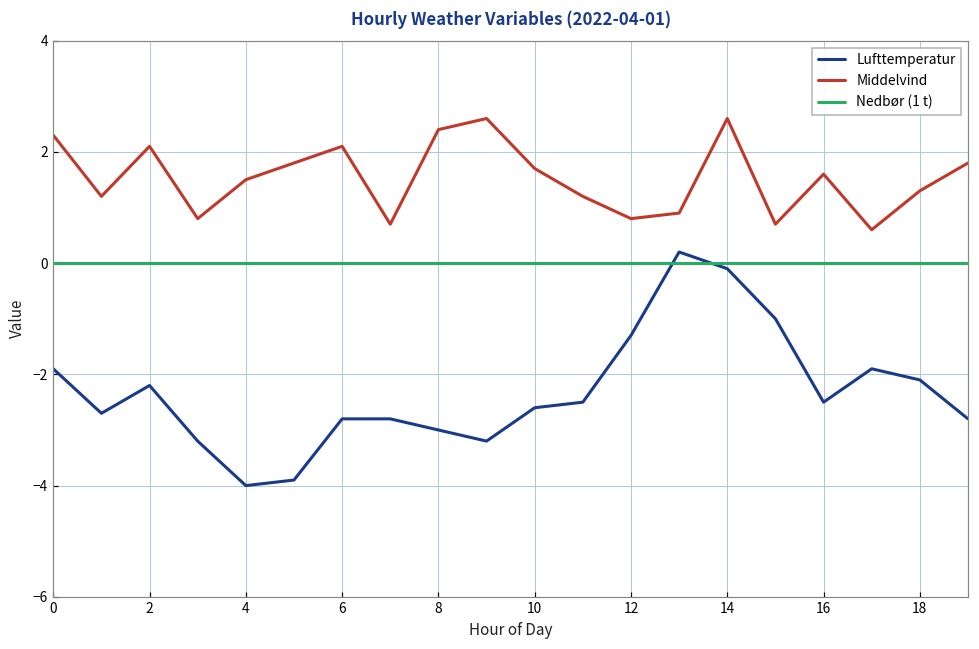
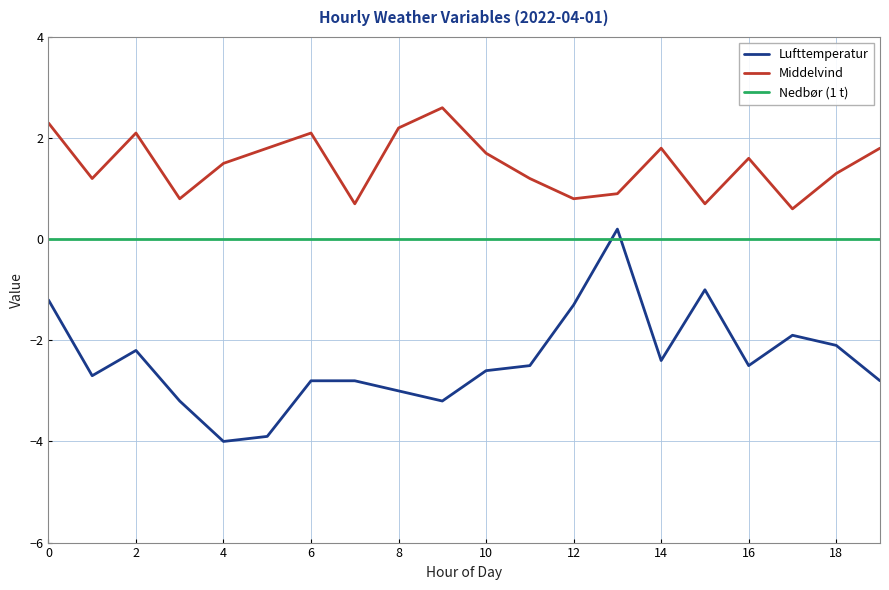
Lufttemperatur, 0: -1.9 -> -1.2
Middelvind, 8: 2.4 -> 2.2
Lufttemperatur, 14: -0.1 -> -2.4
Middelvind, 14: 2.6 -> 1.8
